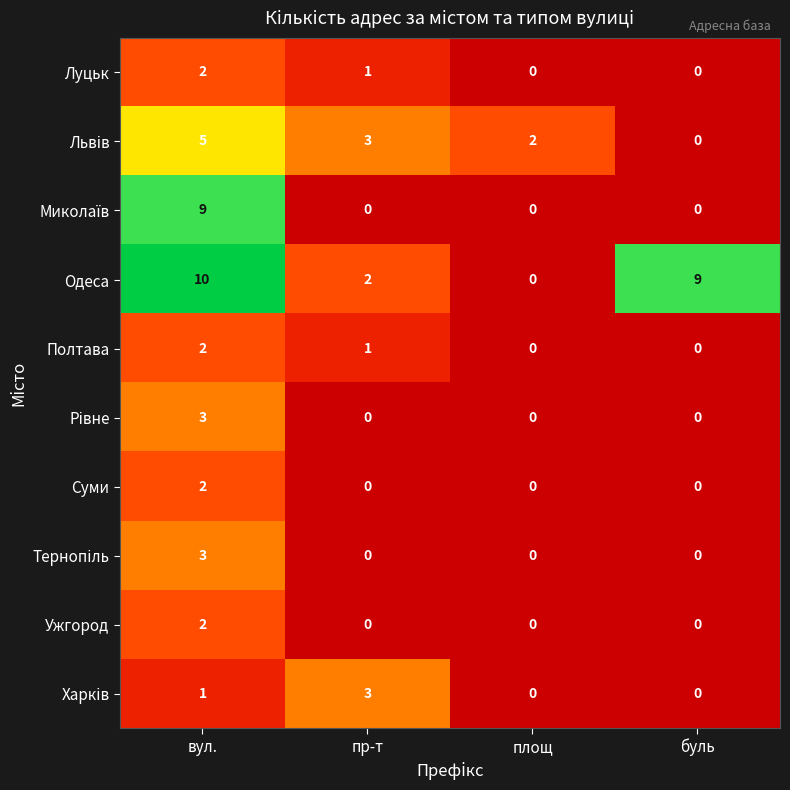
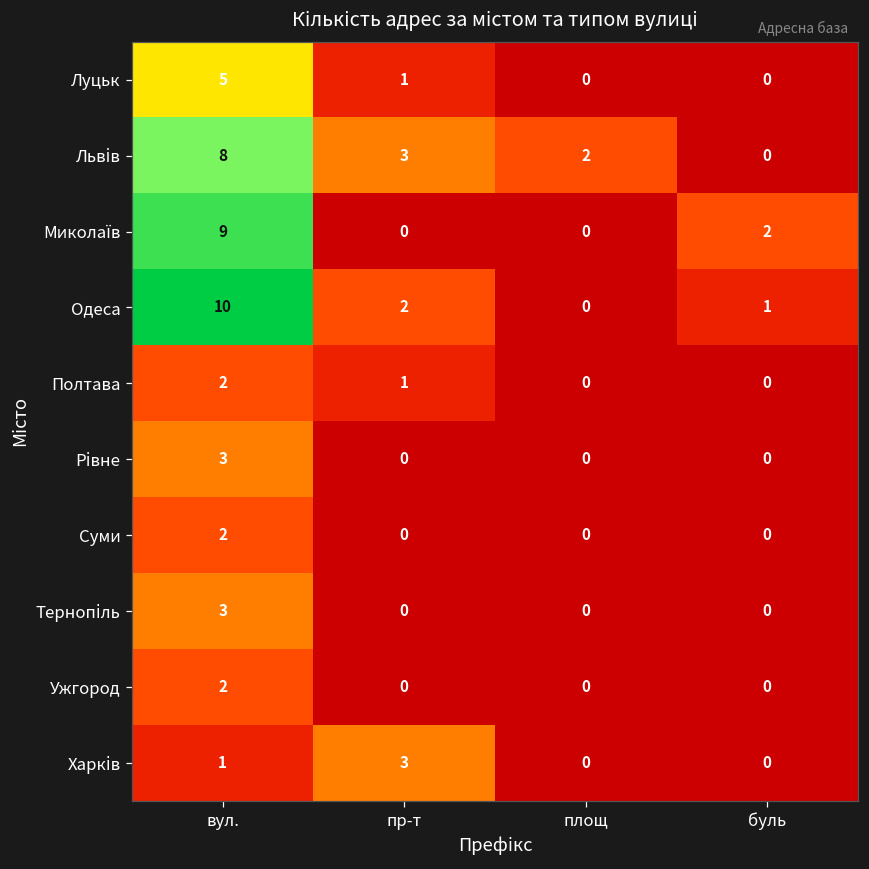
Луцьк, вул.: 2 -> 5
Львів, вул.: 5 -> 8
Миколаїв, буль: 0 -> 2
Одеса, буль: 9 -> 1
